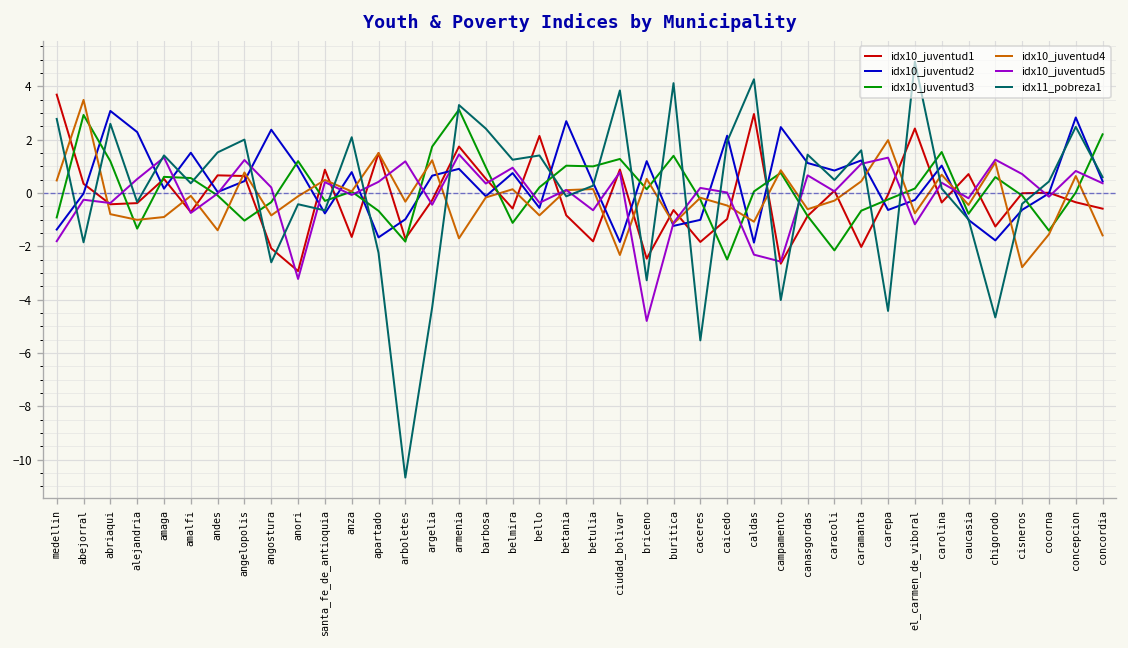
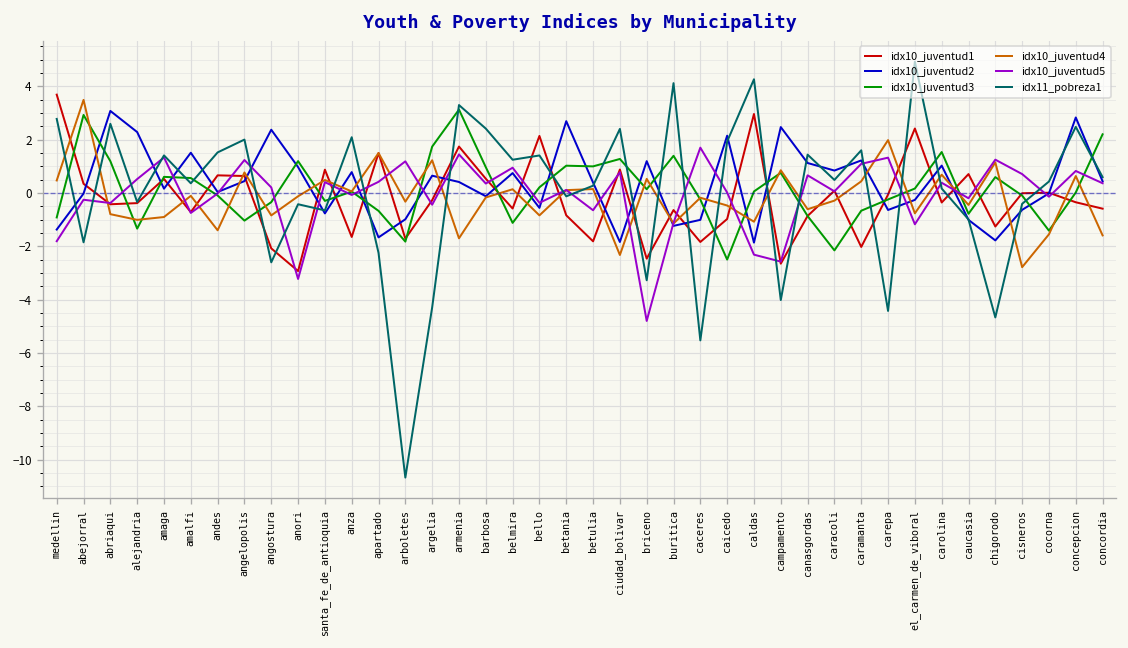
idx10_juventud2, armenia: 0.9 -> 0.4
idx11_pobreza1, ciudad_bolivar: 3.8 -> 2.4
idx10_juventud5, caceres: 0.2 -> 1.7
